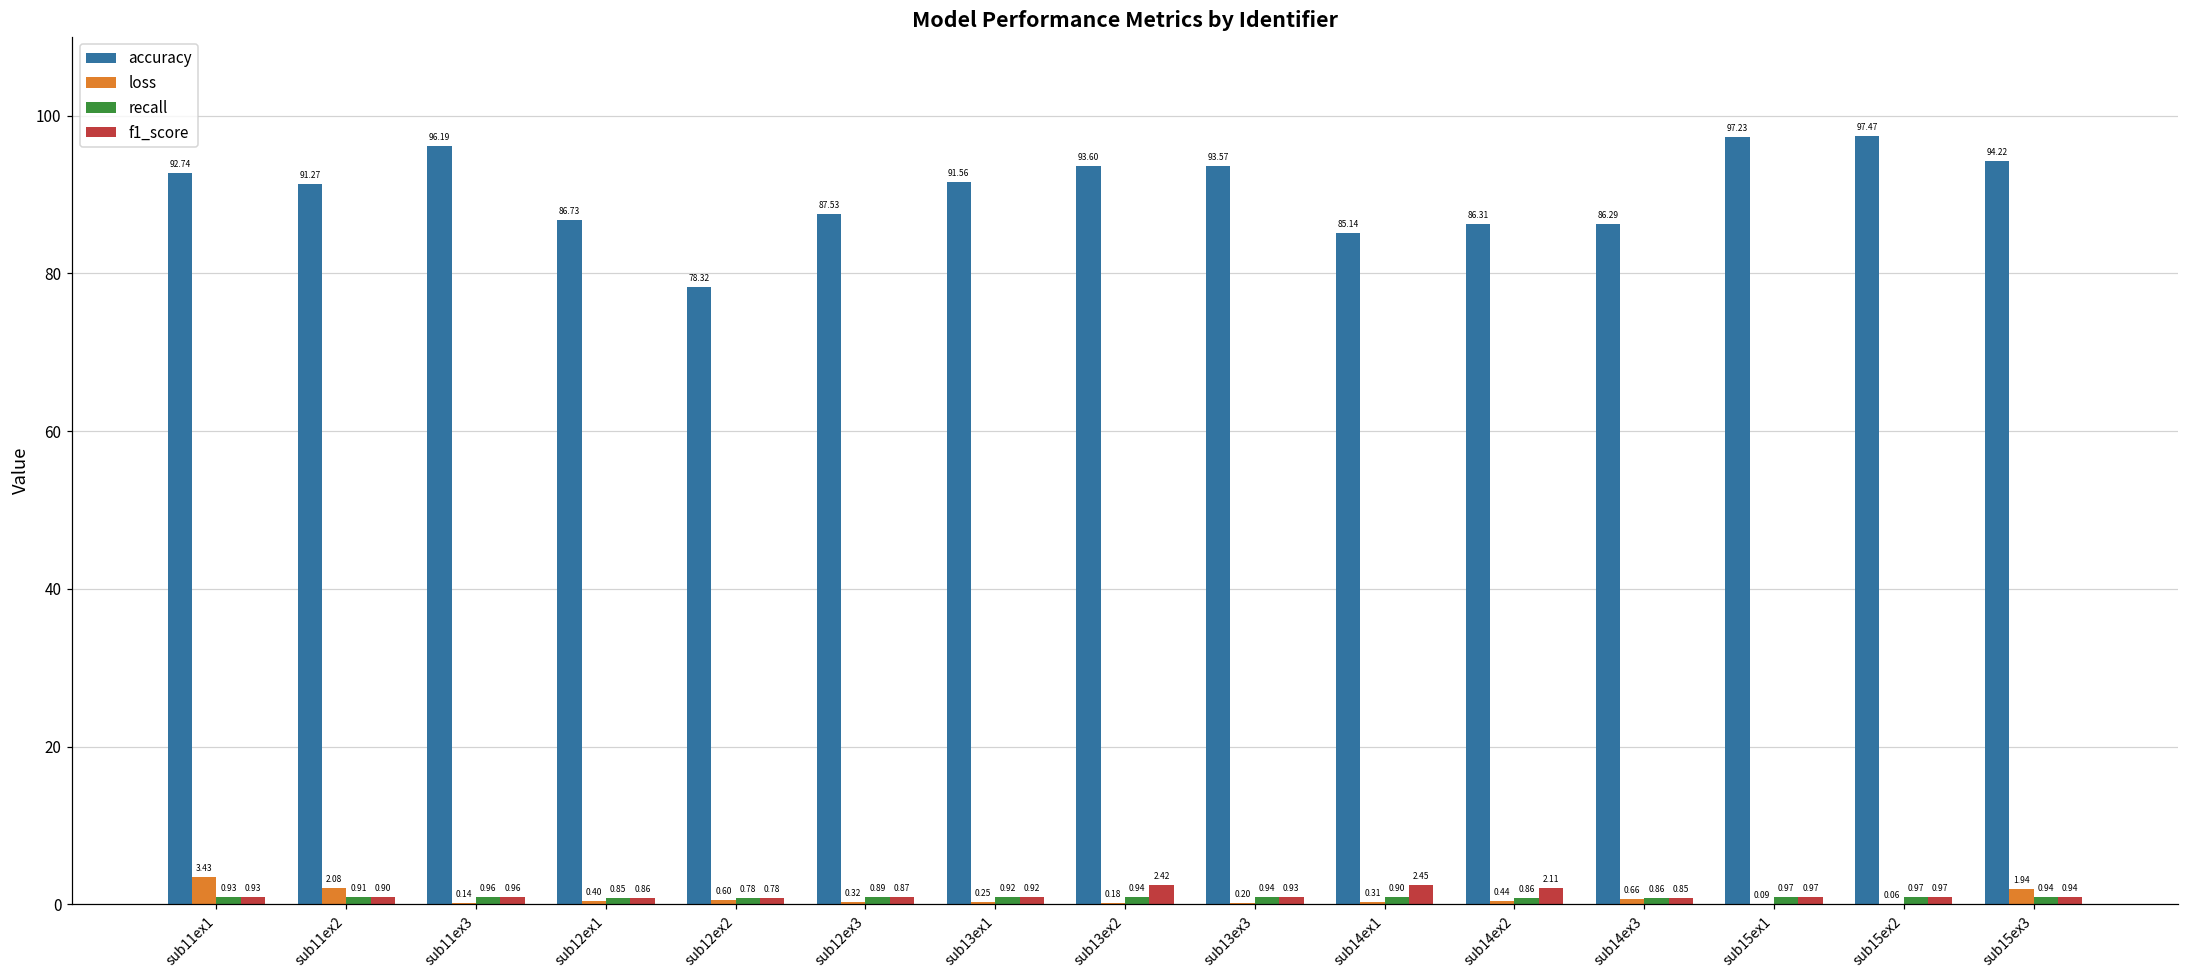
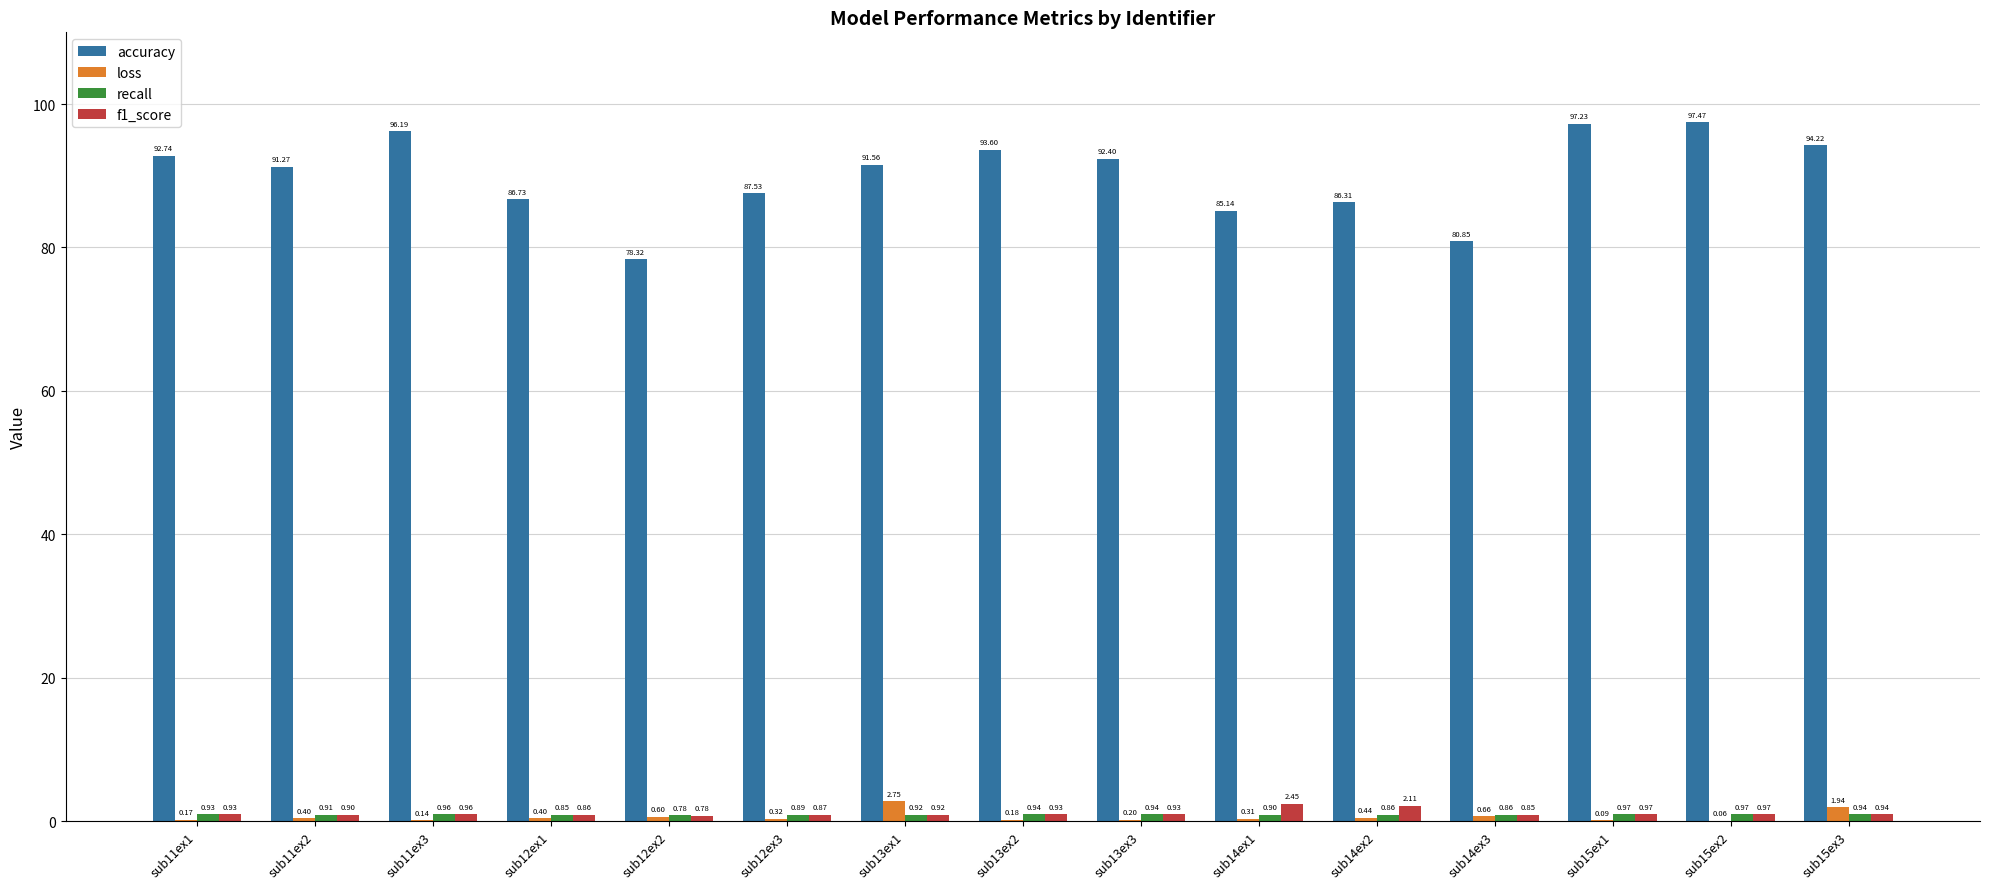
loss, sub11ex1: 3.43 -> 0.17
loss, sub11ex2: 2.08 -> 0.40
loss, sub13ex1: 0.25 -> 2.75
f1_score, sub13ex2: 2.42 -> 0.93
accuracy, sub13ex3: 93.57 -> 92.40
accuracy, sub14ex3: 86.29 -> 80.85
